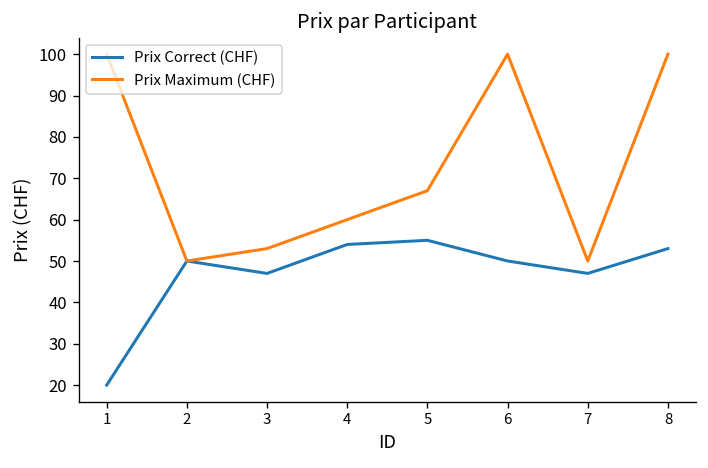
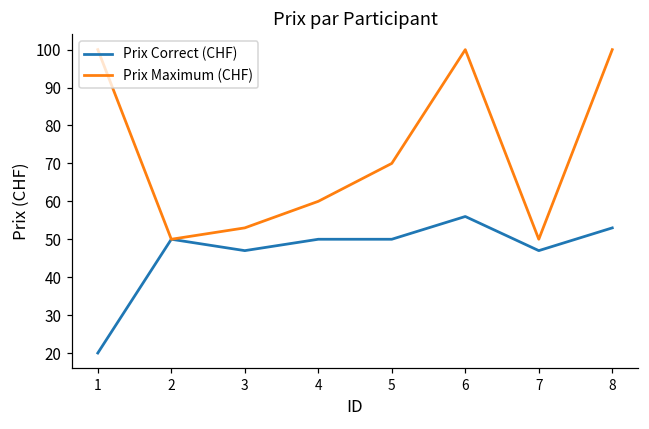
Prix Correct (CHF), 4: 54 -> 50
Prix Correct (CHF), 5: 55 -> 50
Prix Maximum (CHF), 5: 67 -> 70
Prix Correct (CHF), 6: 50 -> 56
